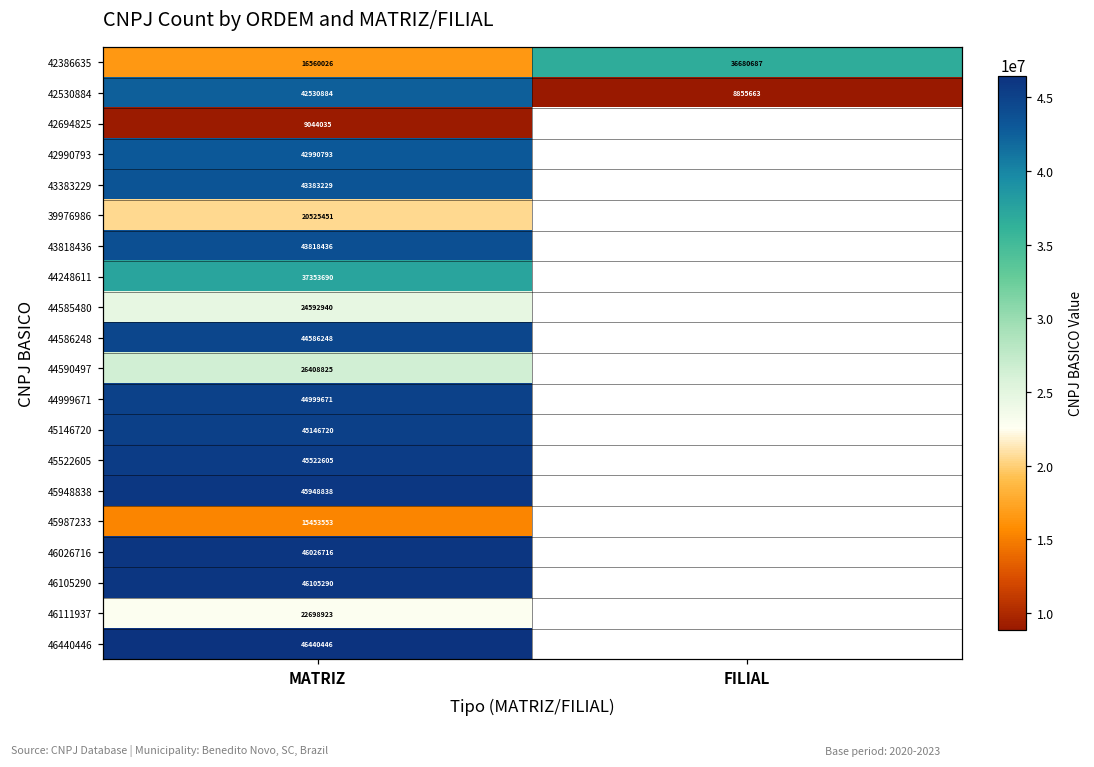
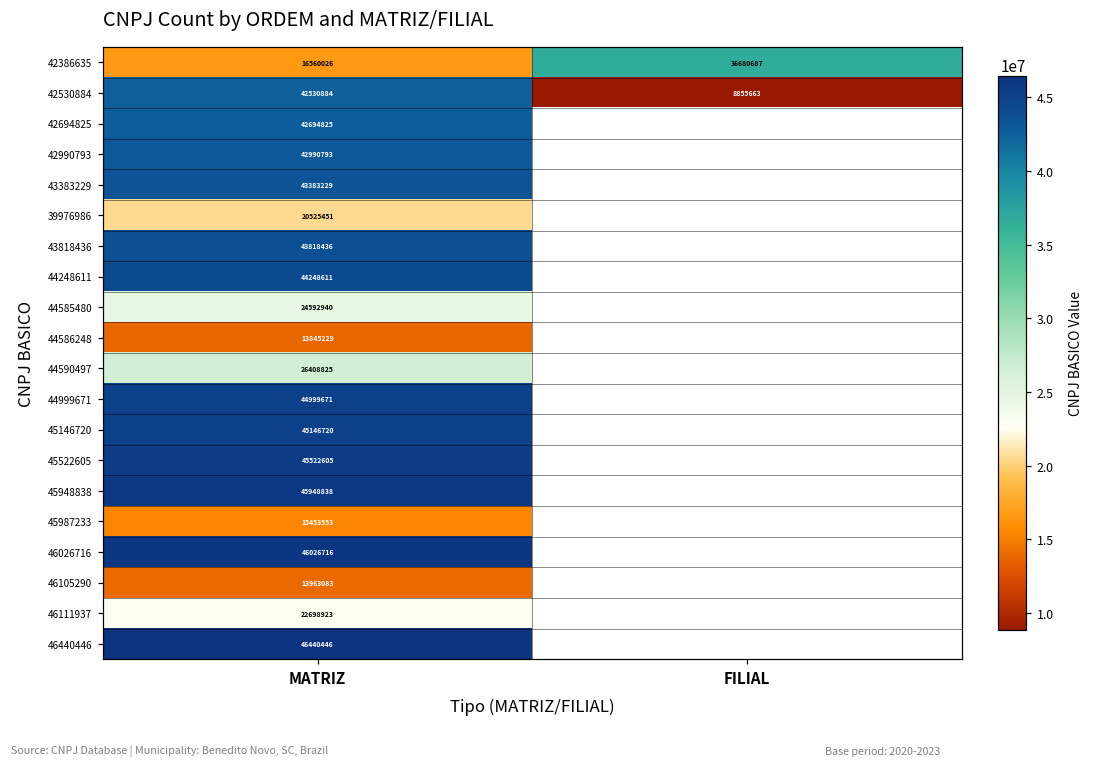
42694825, MATRIZ: 9044035 -> 42694825
44248611, MATRIZ: 37353690 -> 44248611
44586248, MATRIZ: 44586248 -> 13845229
46105290, MATRIZ: 46105290 -> 13963083
